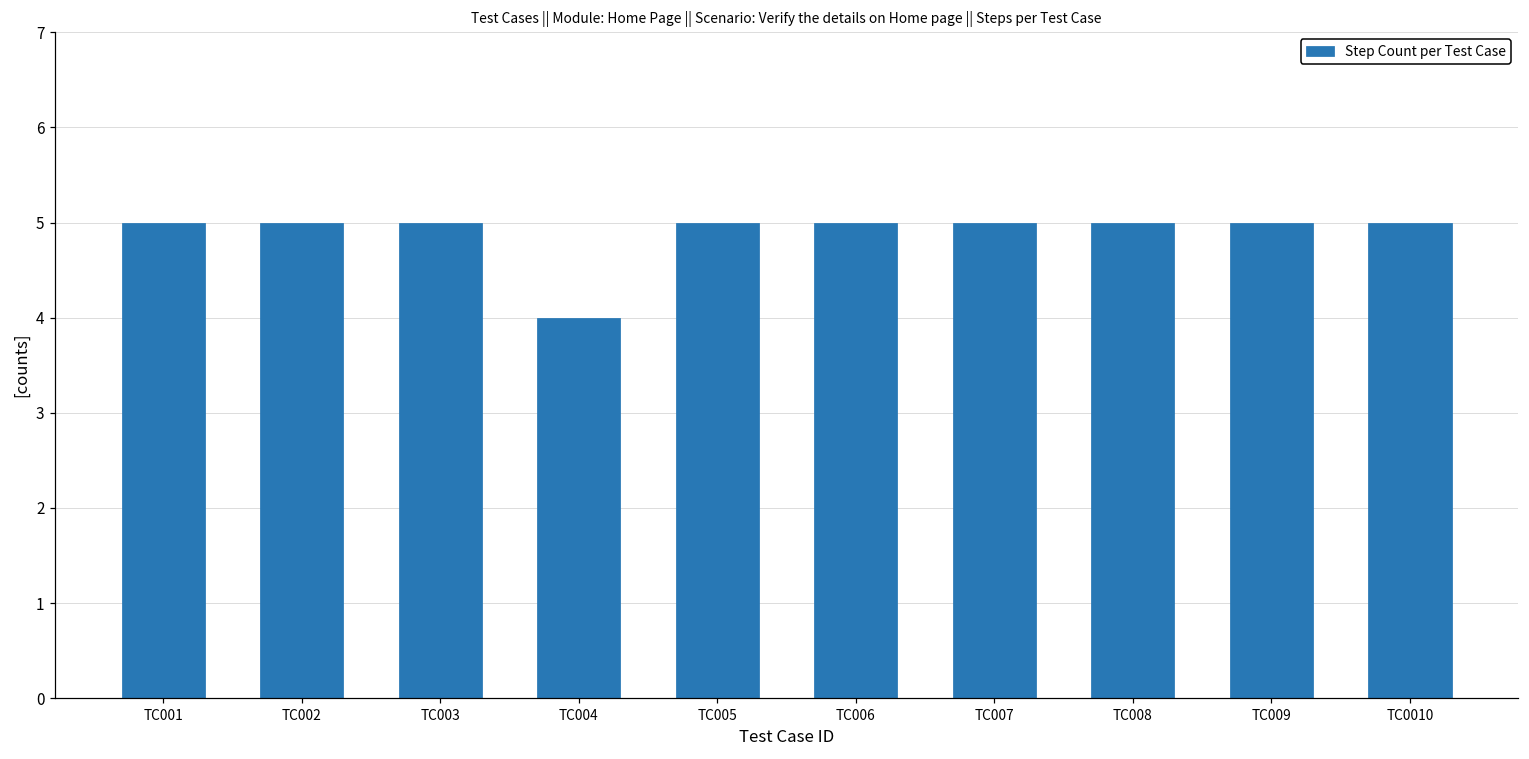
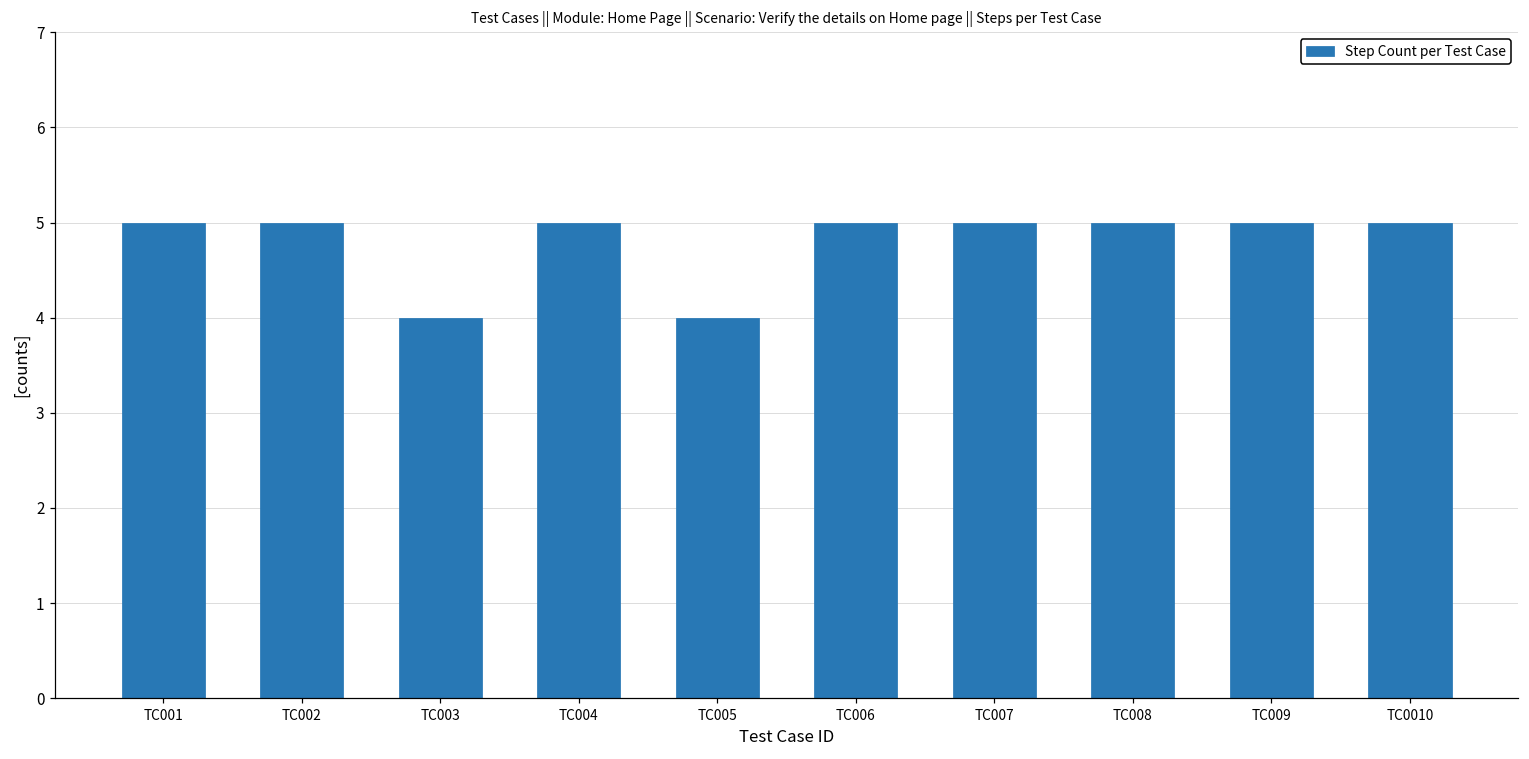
TC003: 5 -> 4
TC004: 4 -> 5
TC005: 5 -> 4
